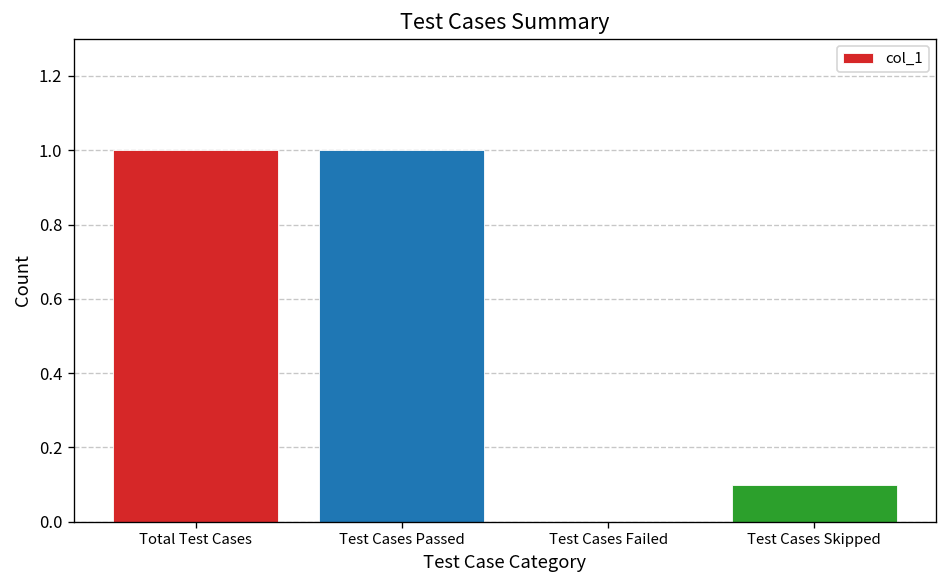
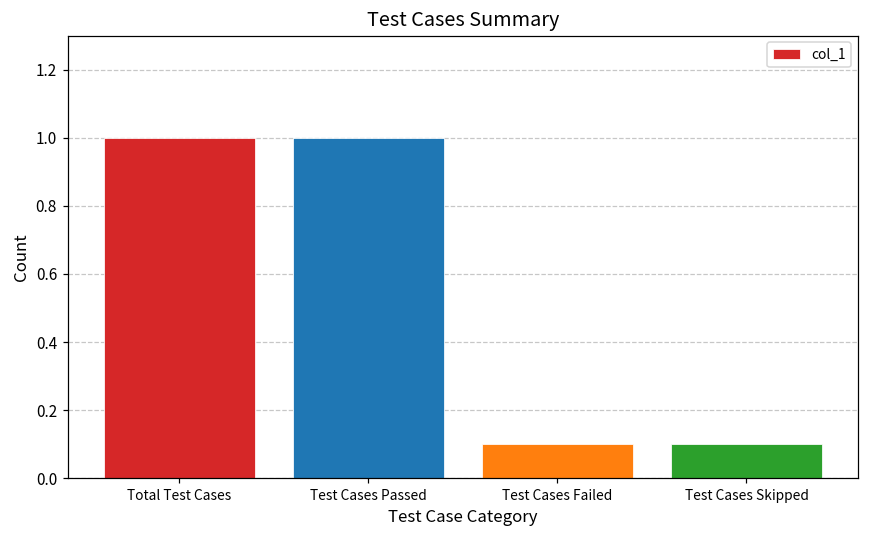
Test Cases Failed: 0.0 -> 0.1
